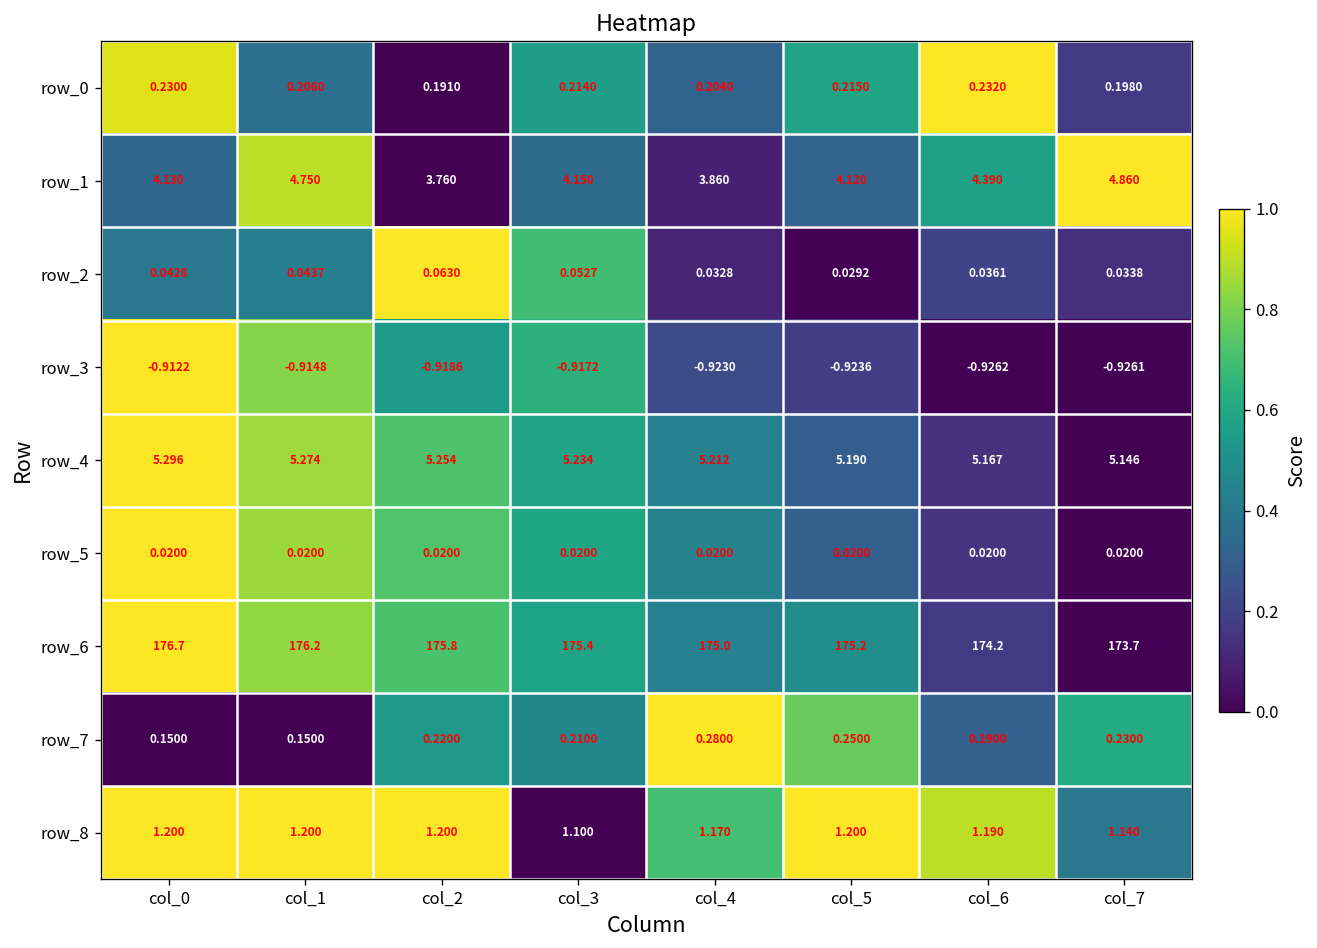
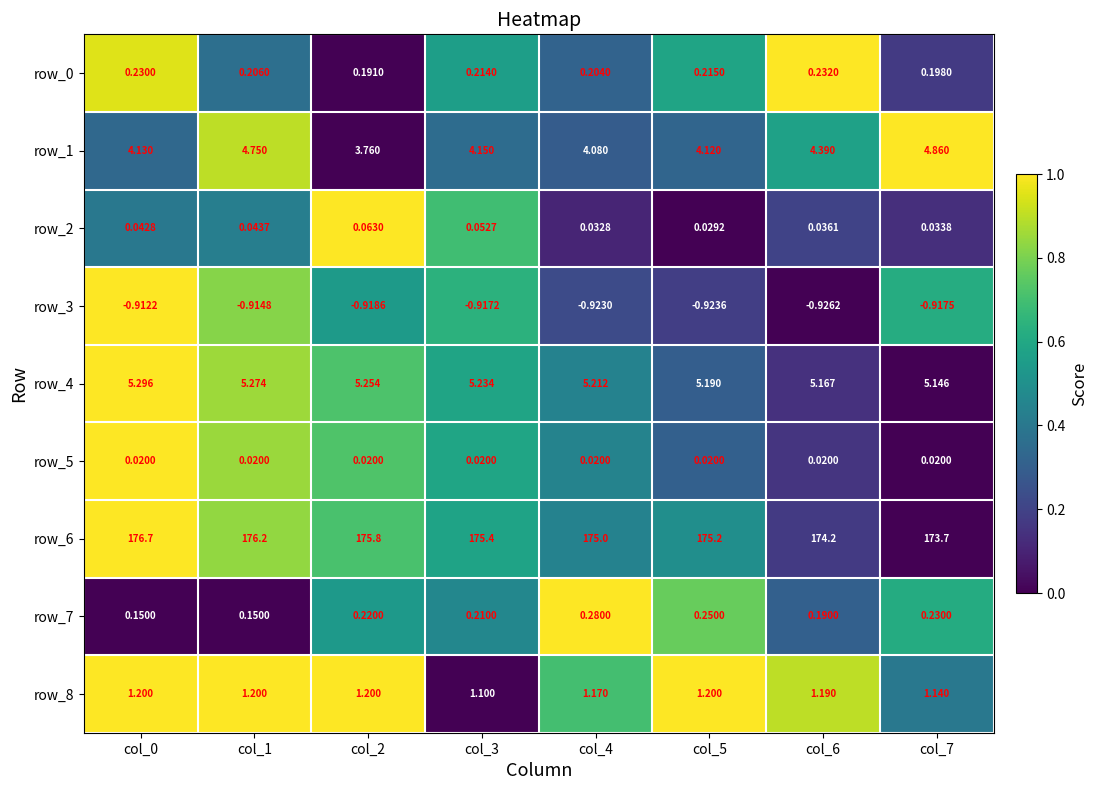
row_1, col_4: 3.860 -> 4.080
row_3, col_7: -0.9261 -> -0.9175
